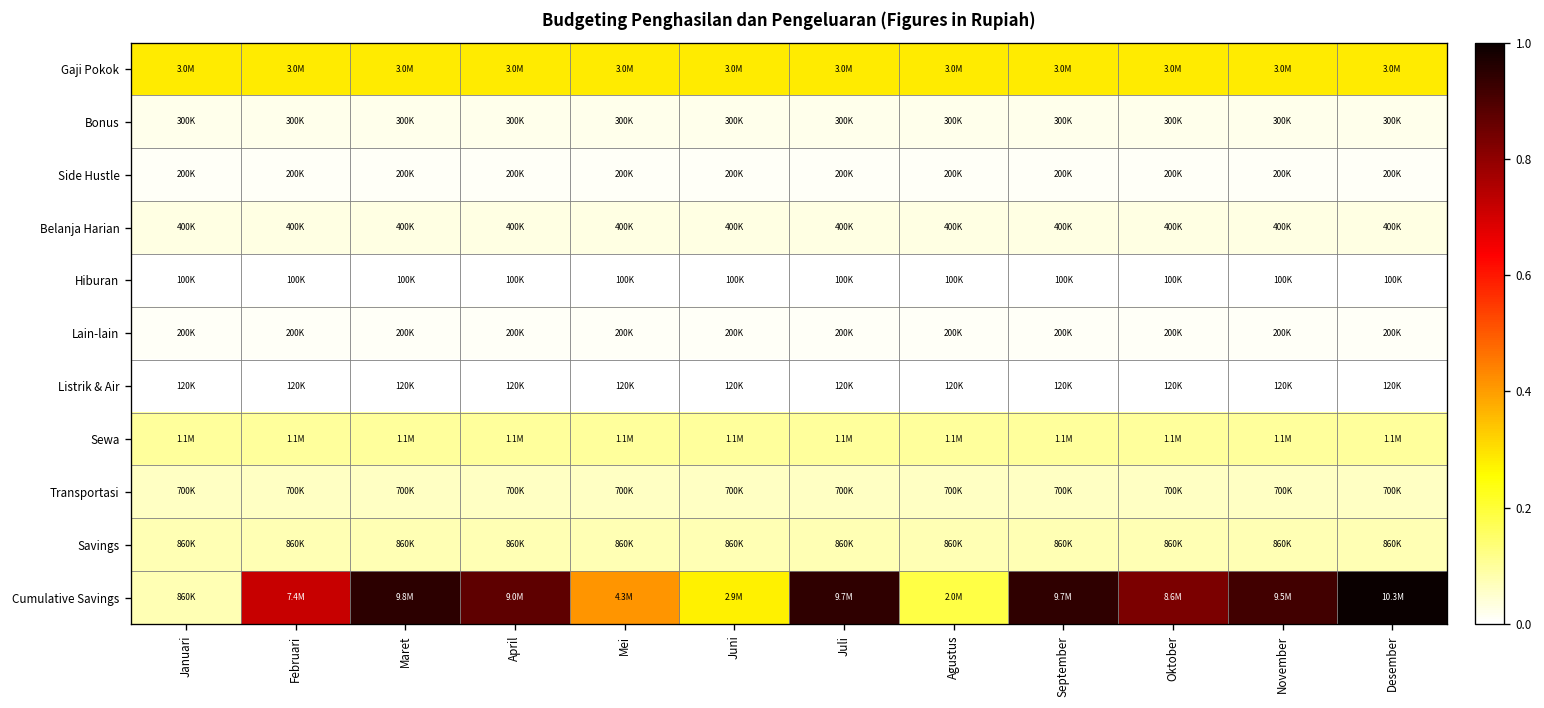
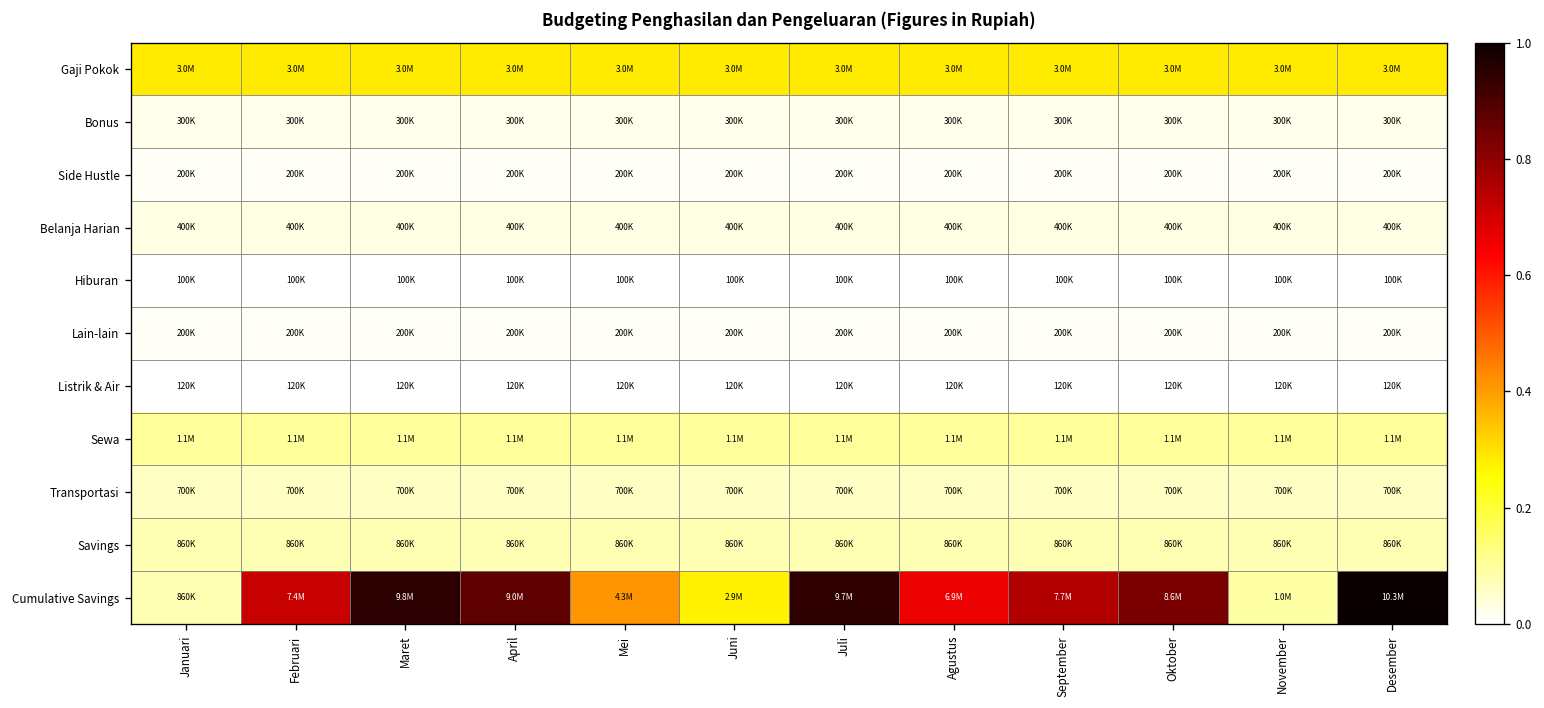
Cumulative Savings, Agustus: 2.0M -> 6.9M
Cumulative Savings, September: 9.7M -> 7.7M
Cumulative Savings, November: 9.5M -> 1.0M
